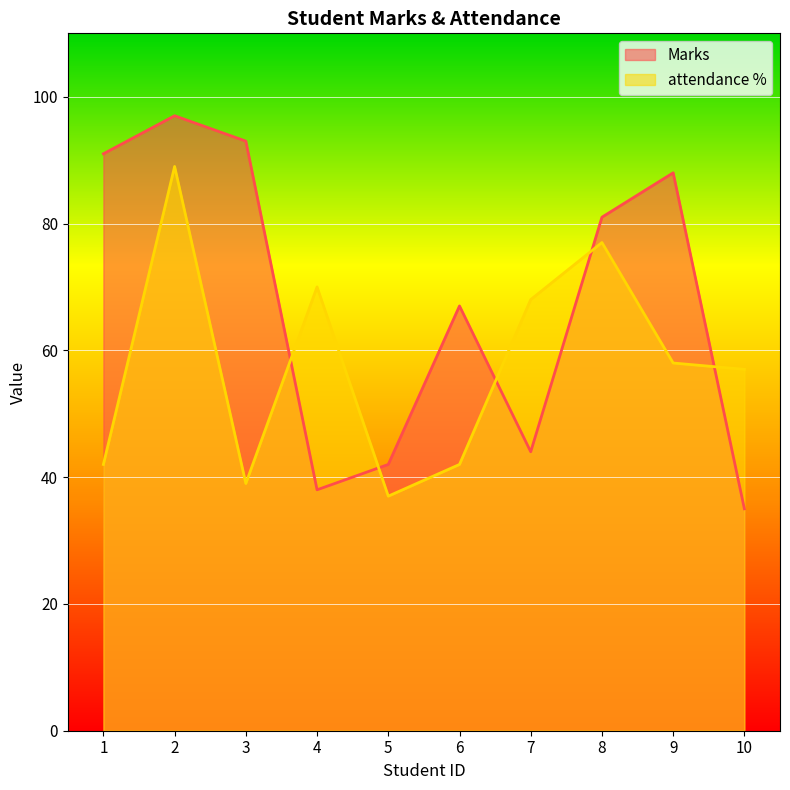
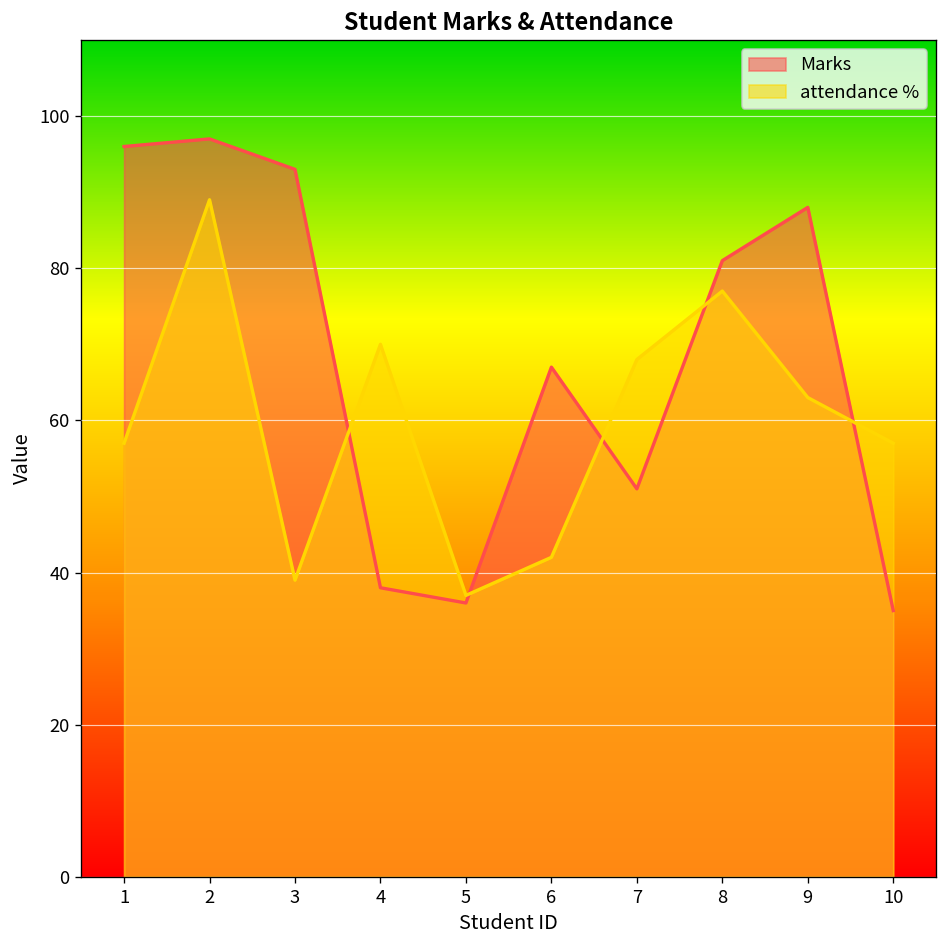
Marks, 1: 91 -> 96
attendance %, 1: 42 -> 57
Marks, 5: 42 -> 36
Marks, 7: 44 -> 51
attendance %, 9: 58 -> 63
